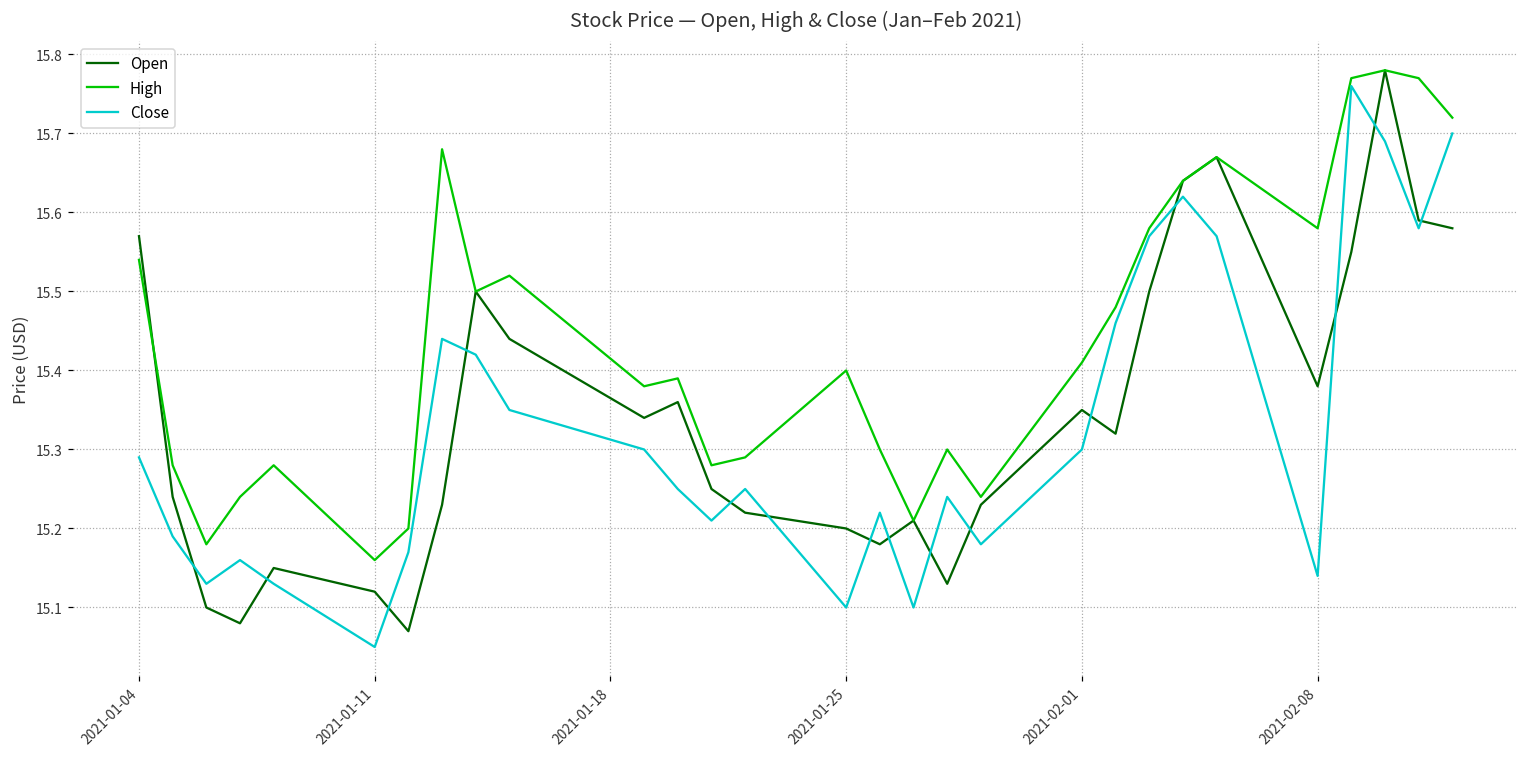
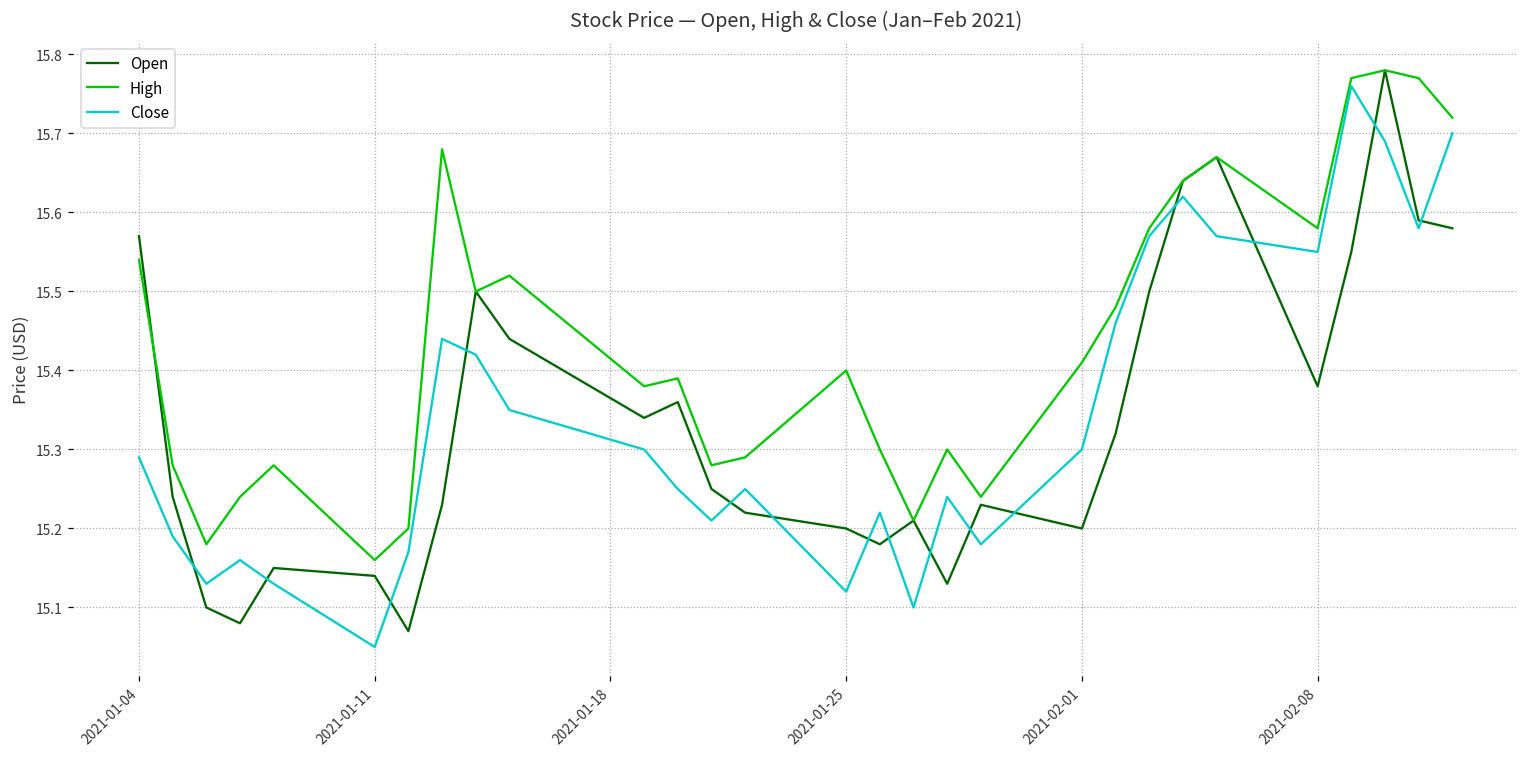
Open, 2021-01-11: 15.12 -> 15.14
Close, 2021-01-25: 15.10 -> 15.12
Open, 2021-02-01: 15.35 -> 15.20
Close, 2021-02-08: 15.14 -> 15.55
